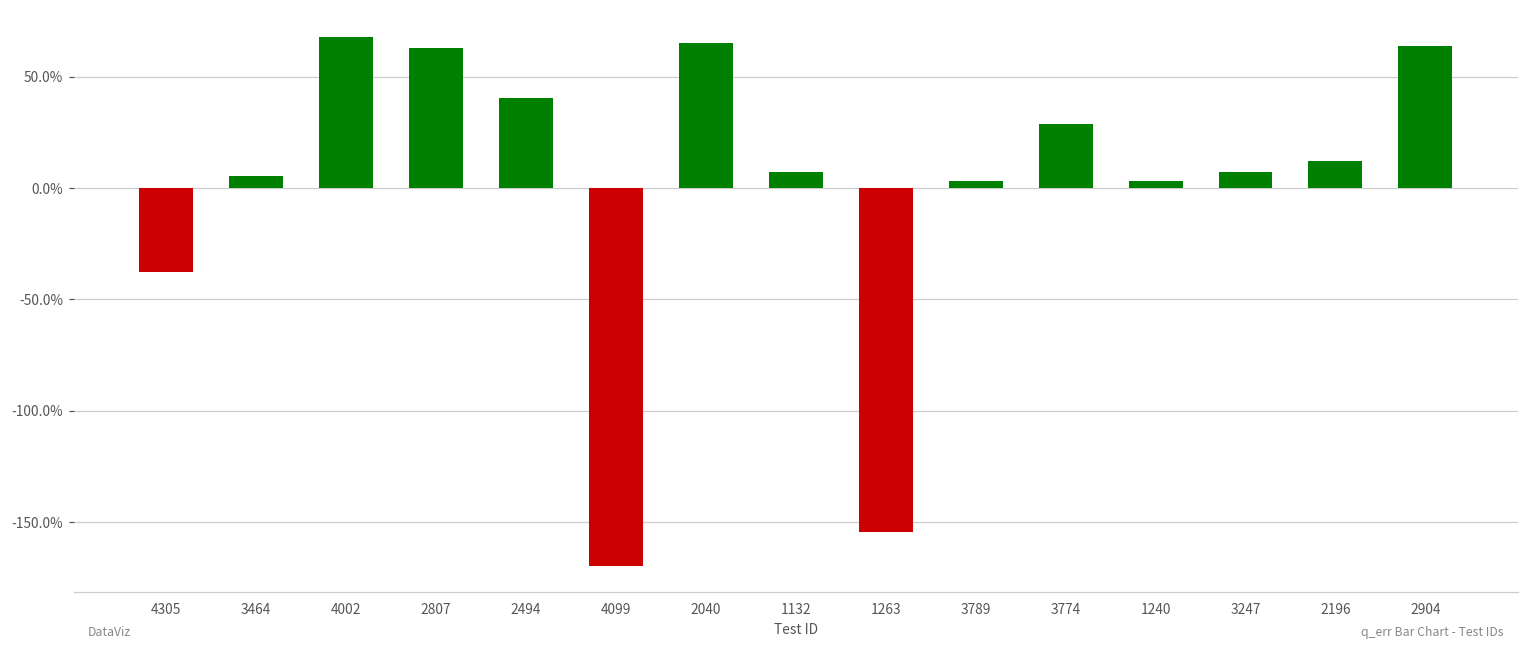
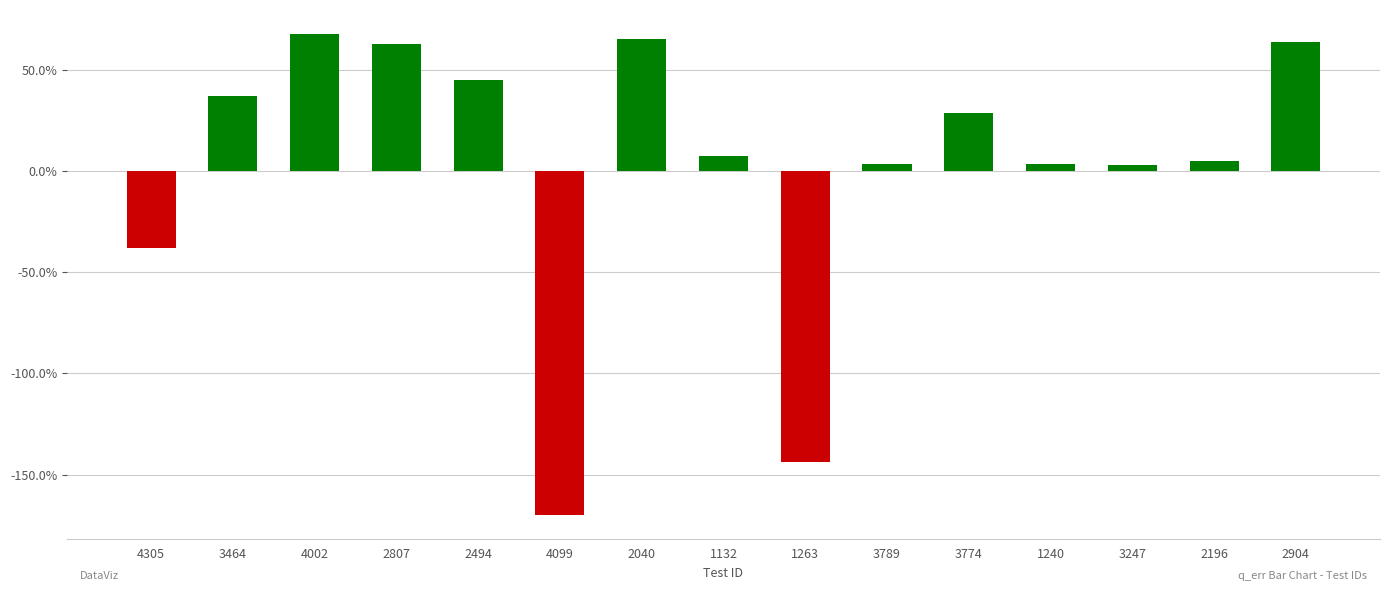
3464: 5% -> 37%
2494: 40% -> 45%
1263: -155% -> -144%
3247: 7% -> 3%
2196: 12% -> 5%
